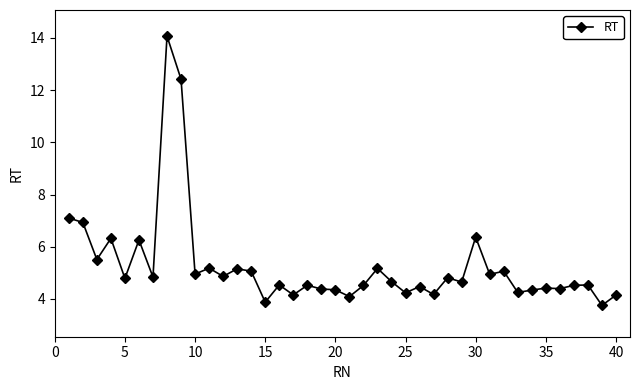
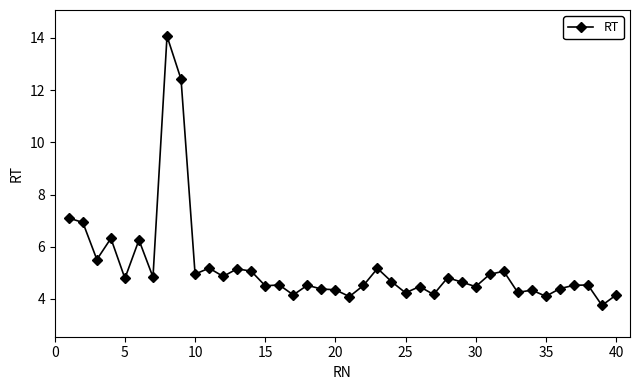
15: 3.9 -> 4.5
30: 6.4 -> 4.5
35: 4.4 -> 4.1
